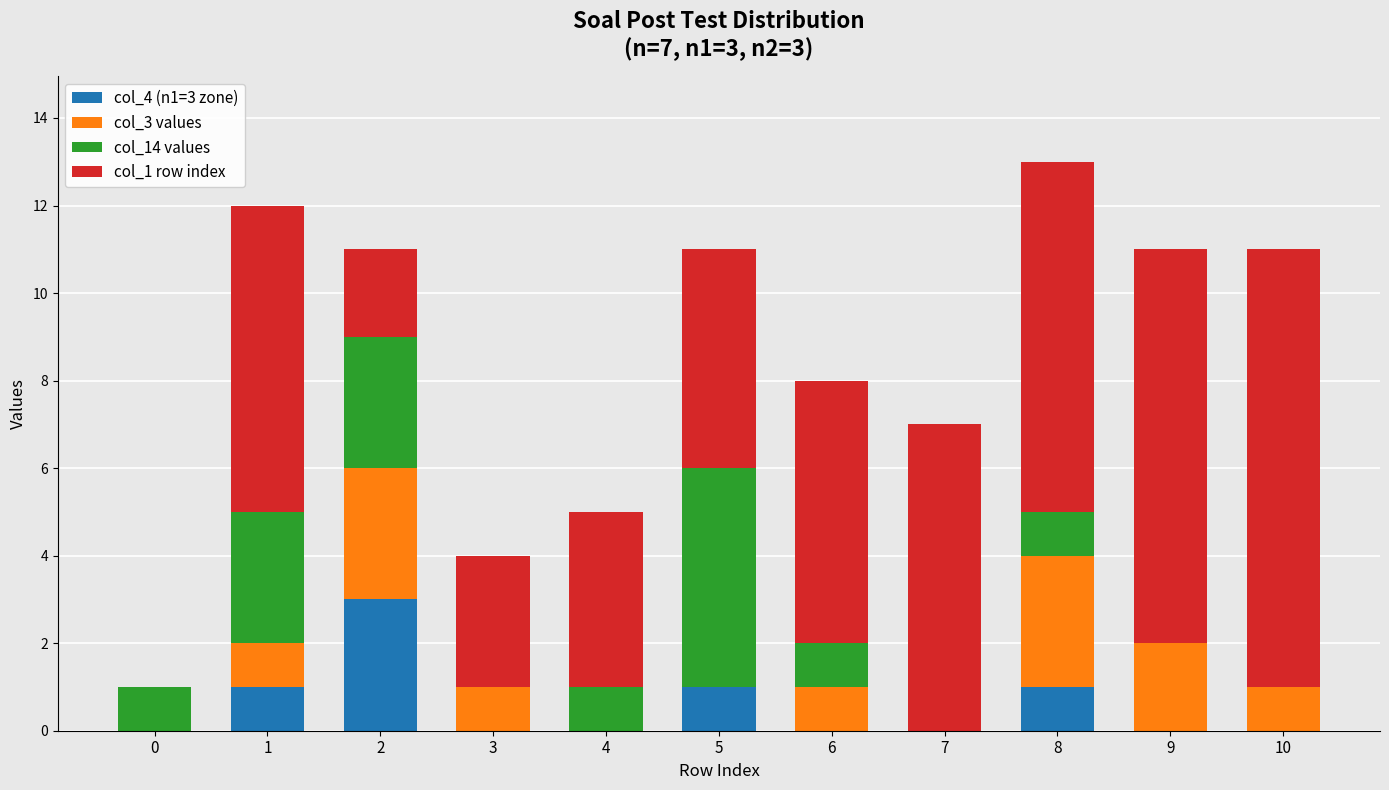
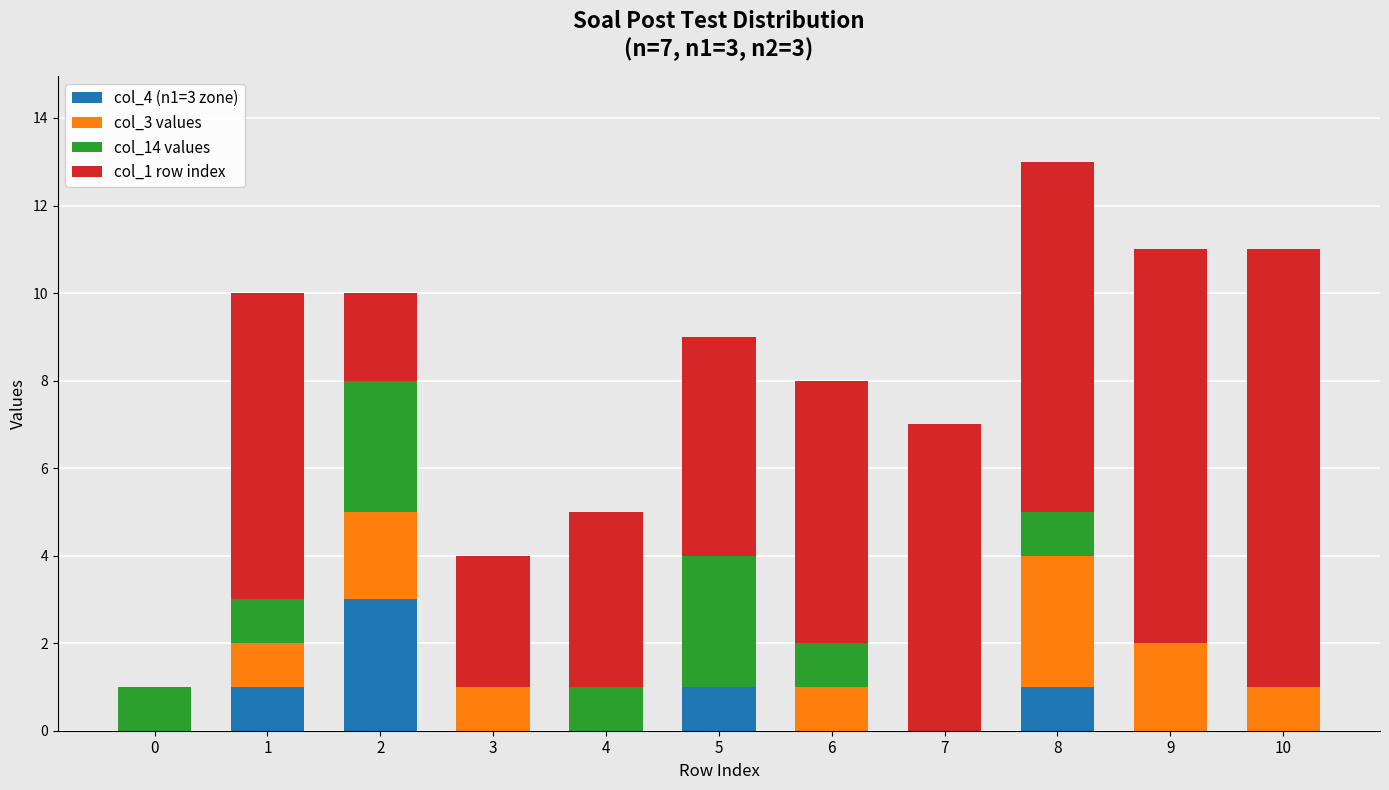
col_14 values, 1: 3 -> 1
col_3 values, 2: 3 -> 2
col_14 values, 5: 5 -> 3
